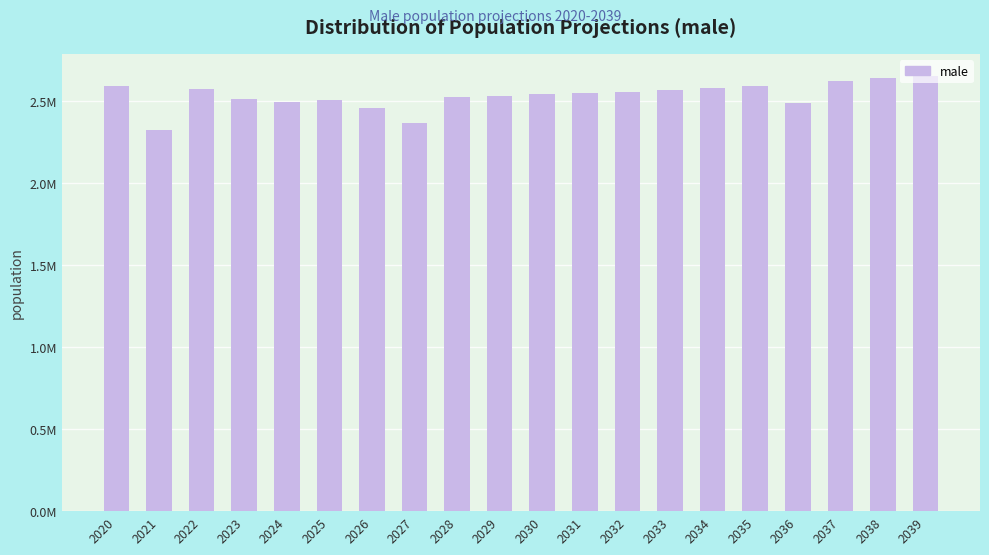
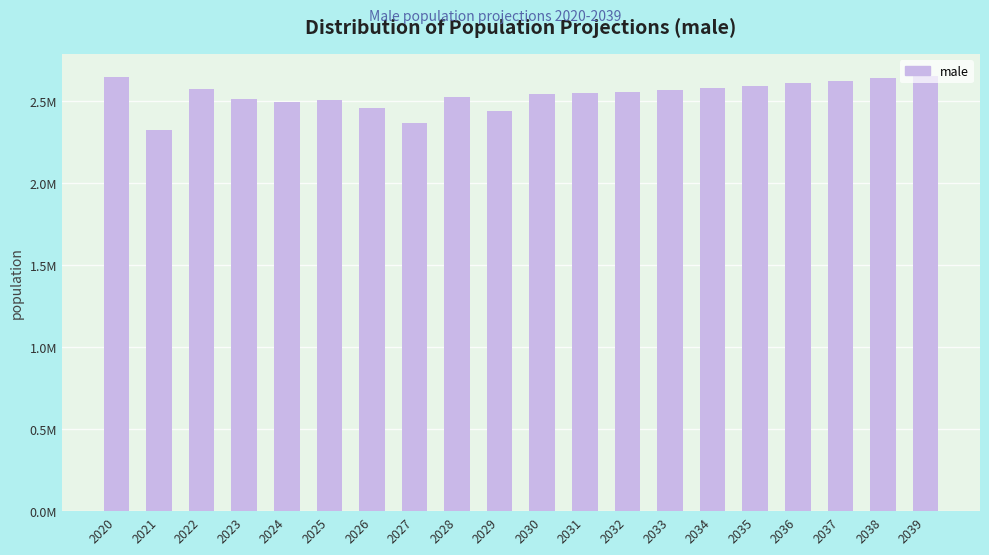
2020: 2590000 -> 2650000
2029: 2530000 -> 2440000
2036: 2490000 -> 2610000
